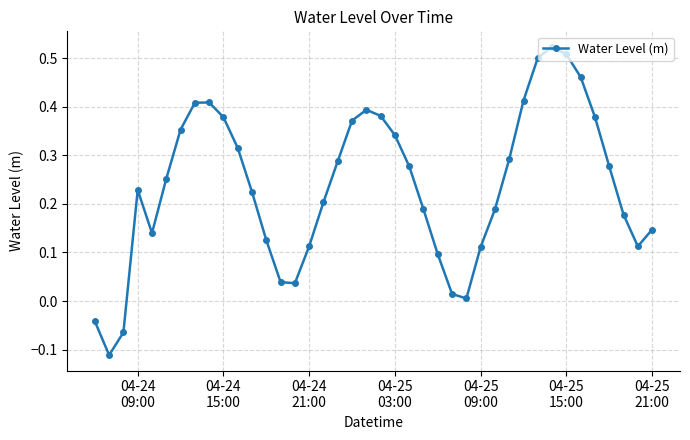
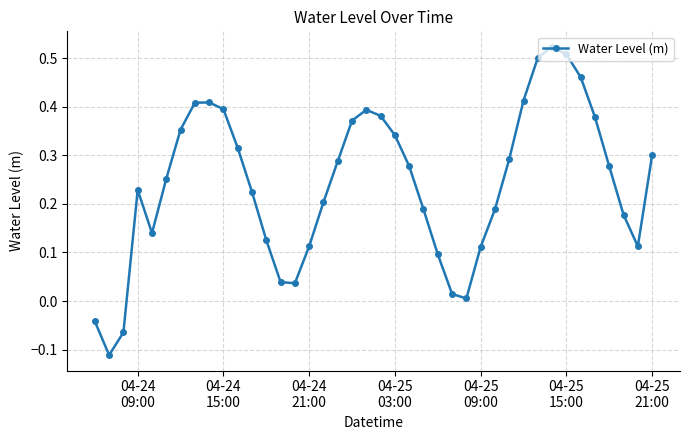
04-24 15:00: 0.38 -> 0.40
04-25 21:00: 0.15 -> 0.30
